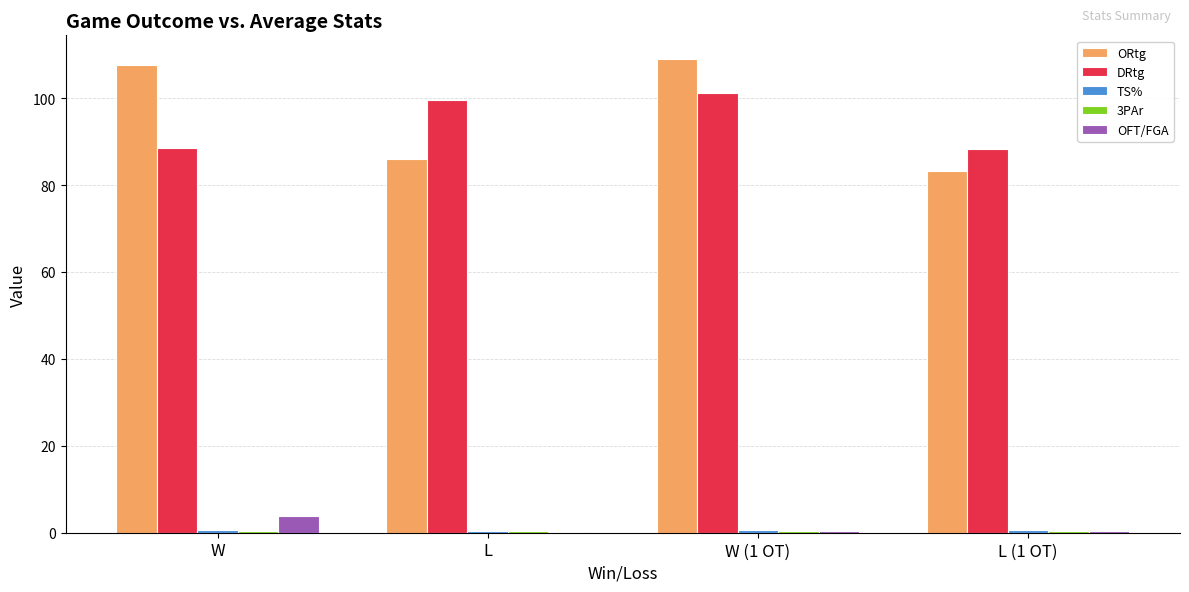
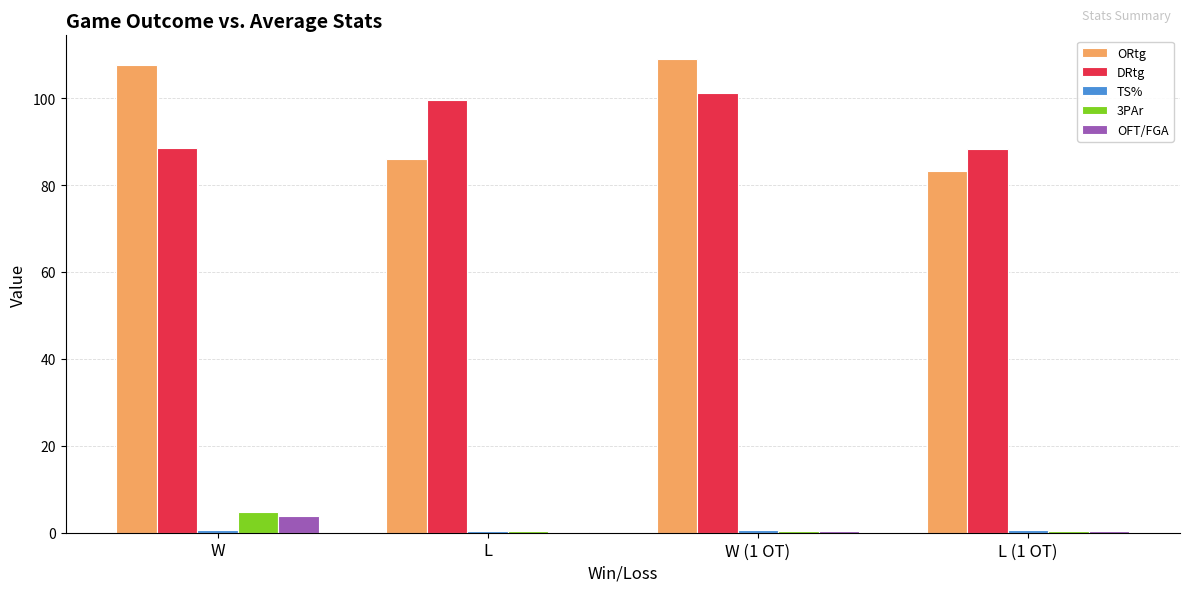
3PAr, W: 0 -> 5
